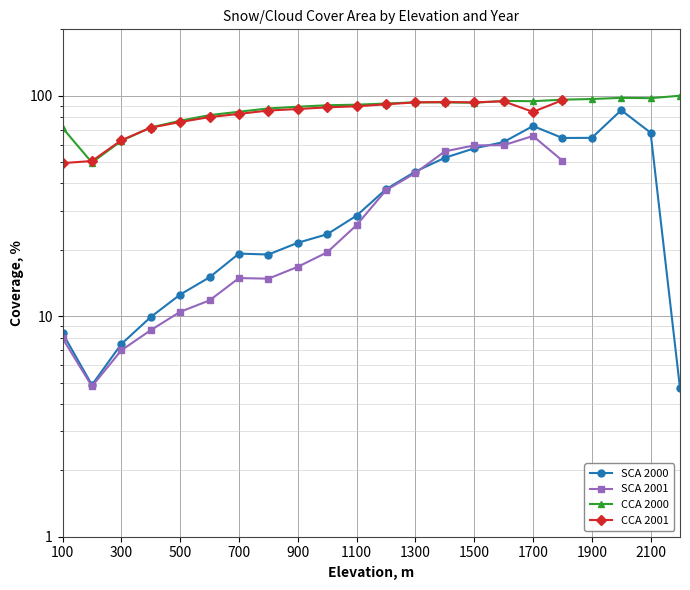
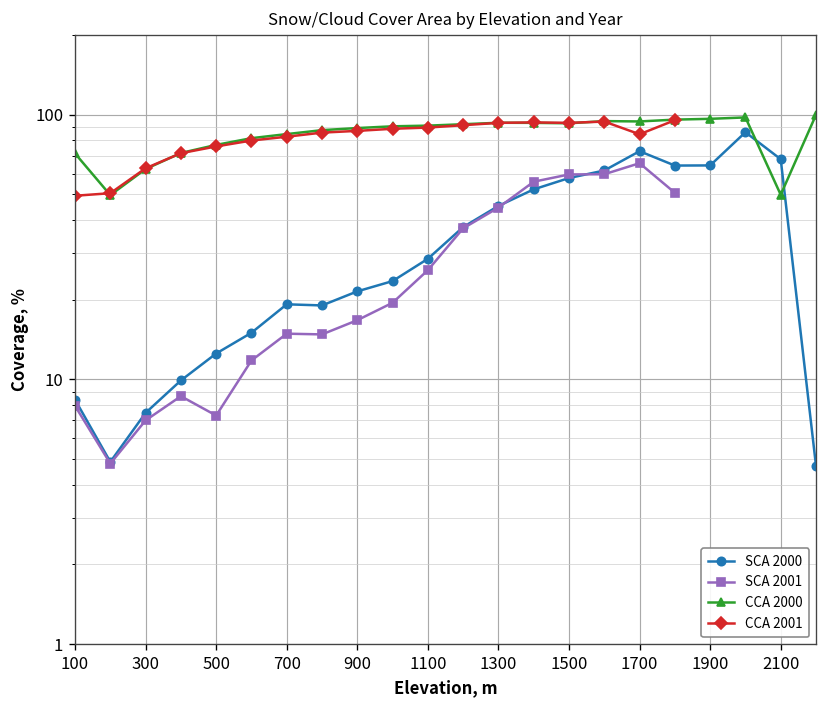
SCA 2001, 500: 10 -> 7.3
CCA 2000, 2100: 100 -> 50
